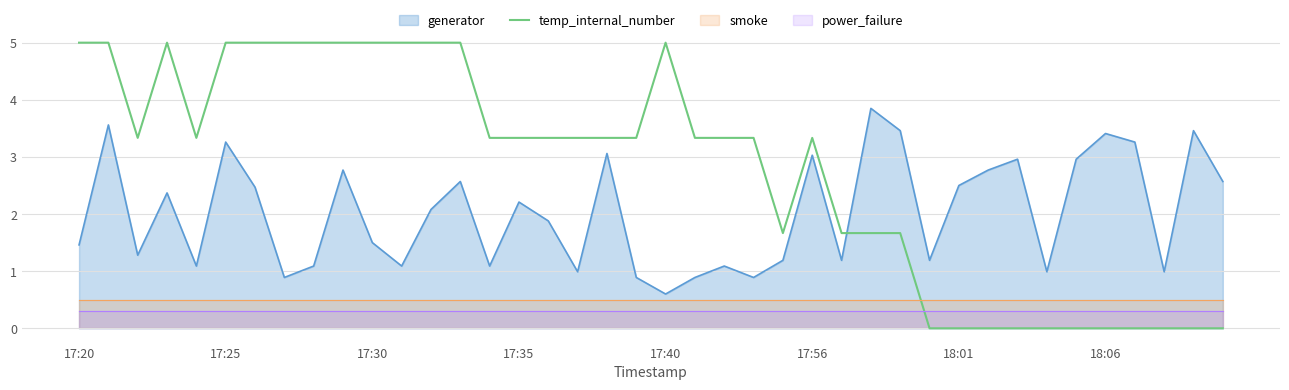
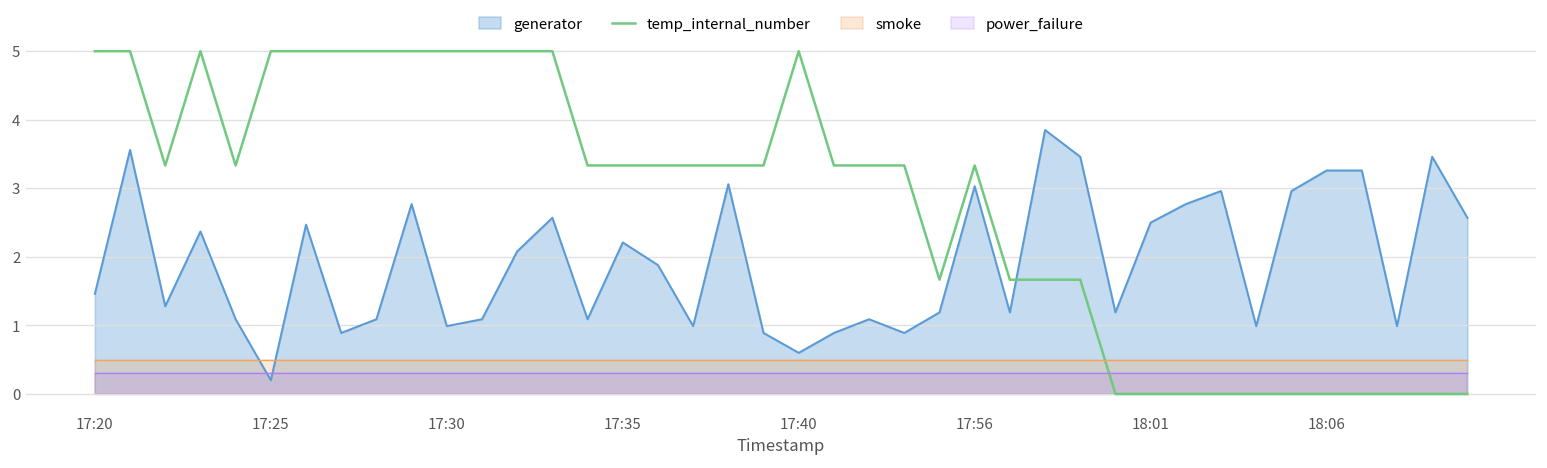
generator, 17:25: 3.3 -> 0.2
generator, 17:30: 1.5 -> 1.0
generator, 18:06: 3.4 -> 3.3
